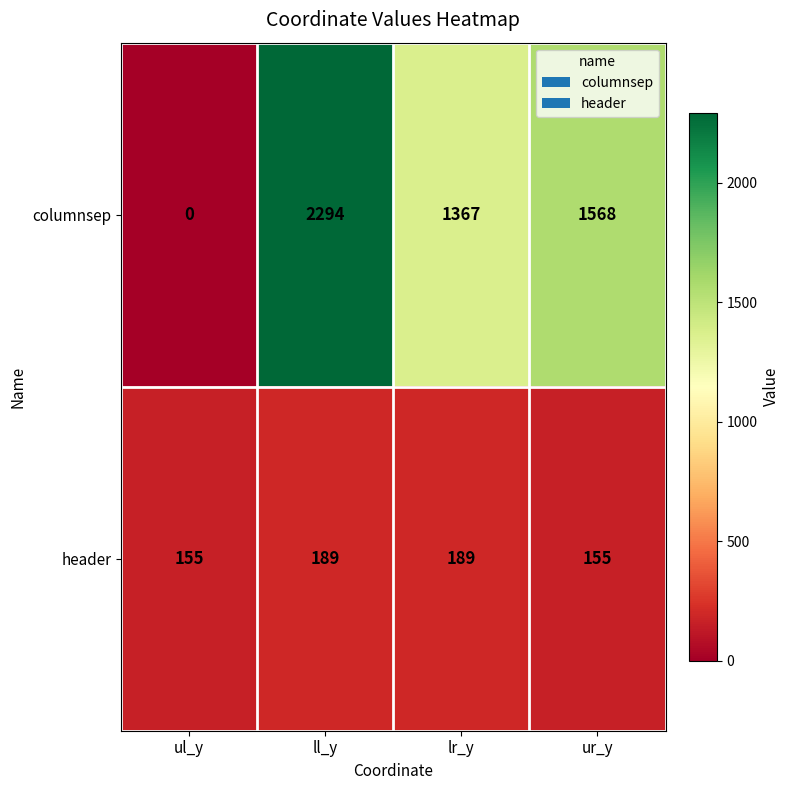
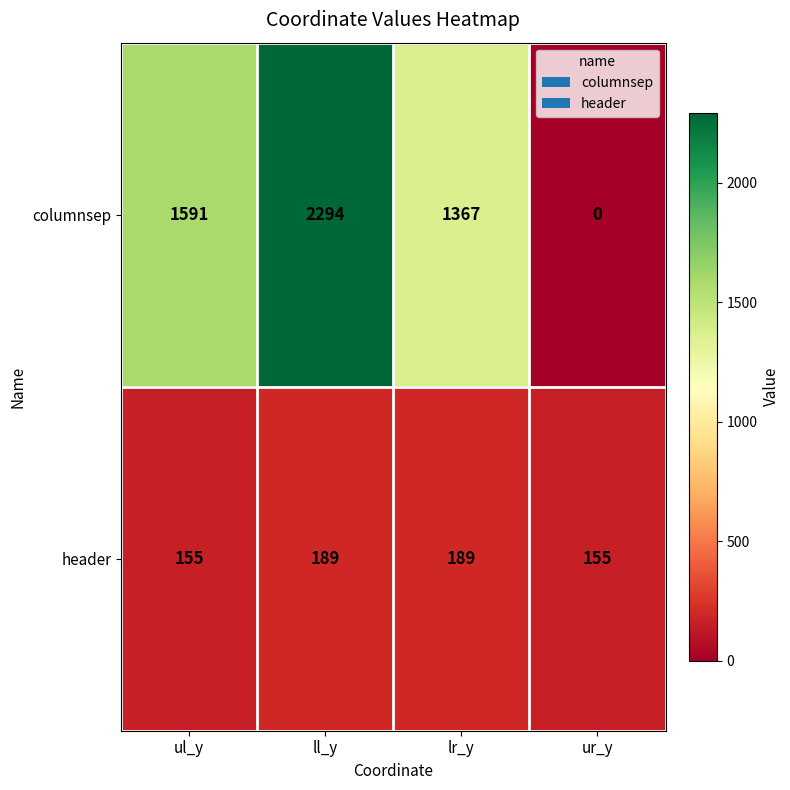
columnsep, ul_y: 0 -> 1591
columnsep, ur_y: 1568 -> 0
